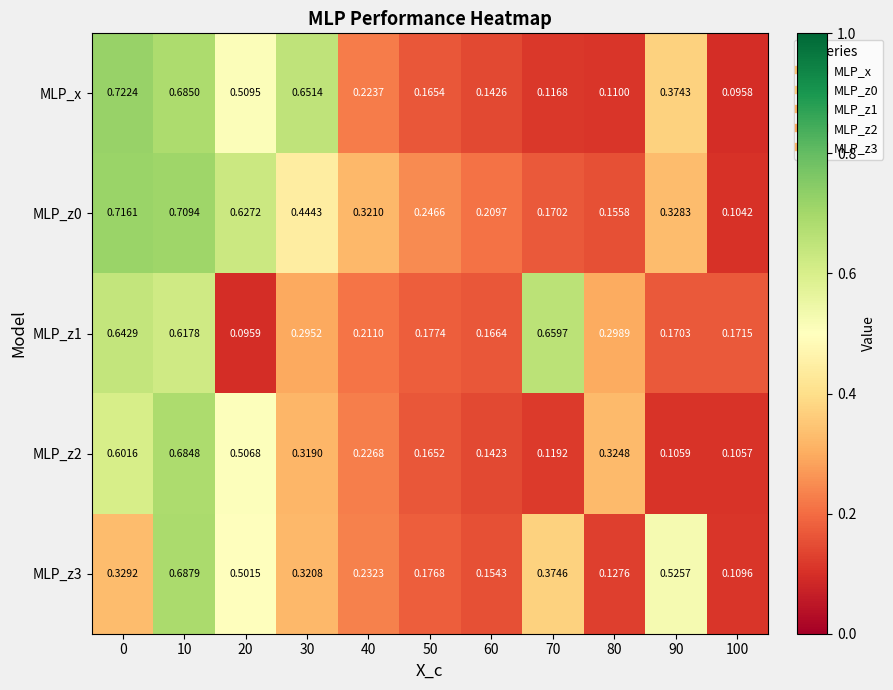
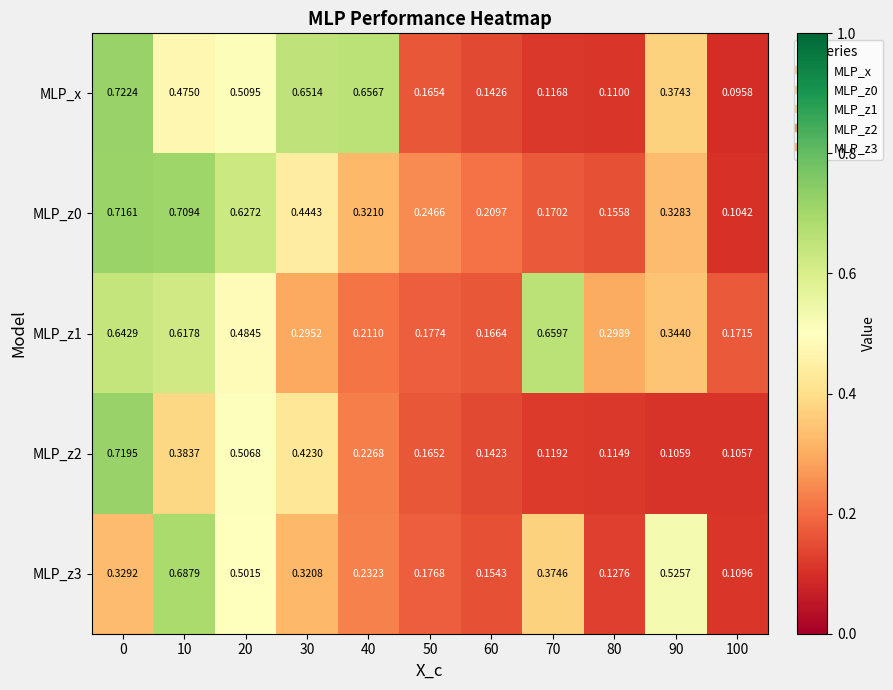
MLP_x, 10: 0.6850 -> 0.4750
MLP_x, 40: 0.2237 -> 0.6567
MLP_z1, 20: 0.0959 -> 0.4845
MLP_z1, 90: 0.1703 -> 0.3440
MLP_z2, 0: 0.6016 -> 0.7195
MLP_z2, 10: 0.6848 -> 0.3837
MLP_z2, 30: 0.3190 -> 0.4230
MLP_z2, 80: 0.3248 -> 0.1149
